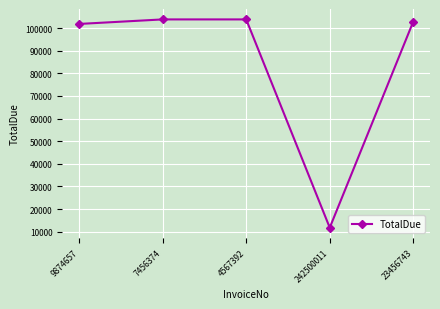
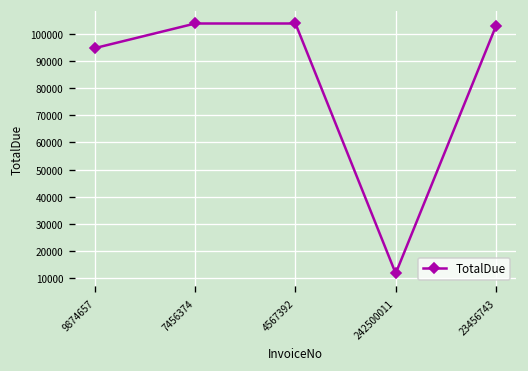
9874657: 102000 -> 95000
